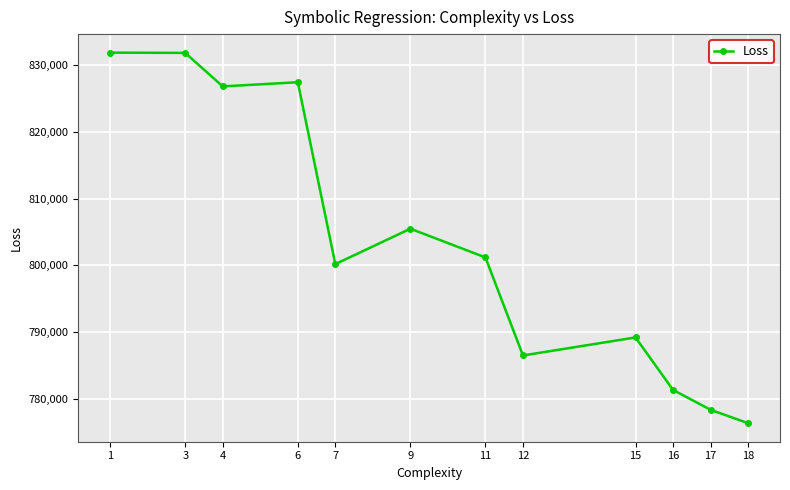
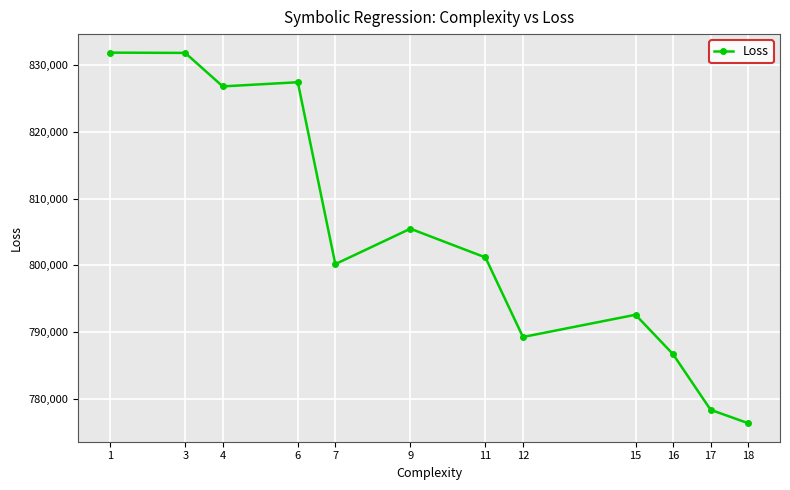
12: 786,000 -> 789,000
15: 789,000 -> 793,000
16: 781,000 -> 787,000
